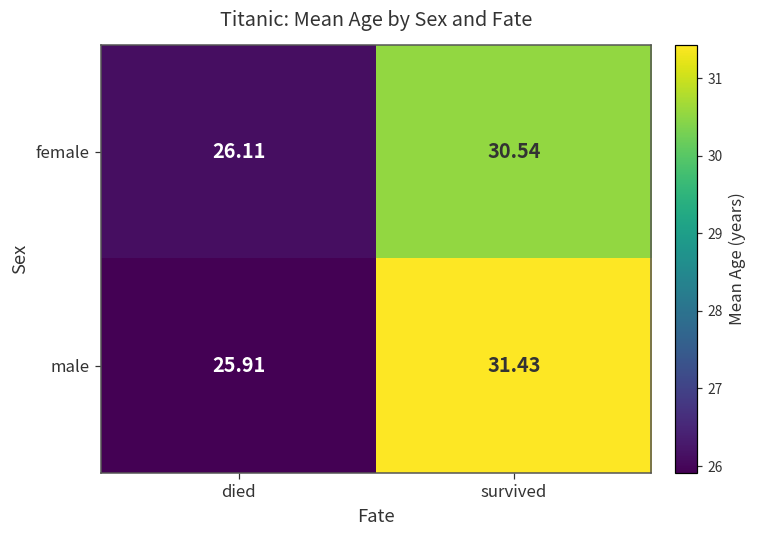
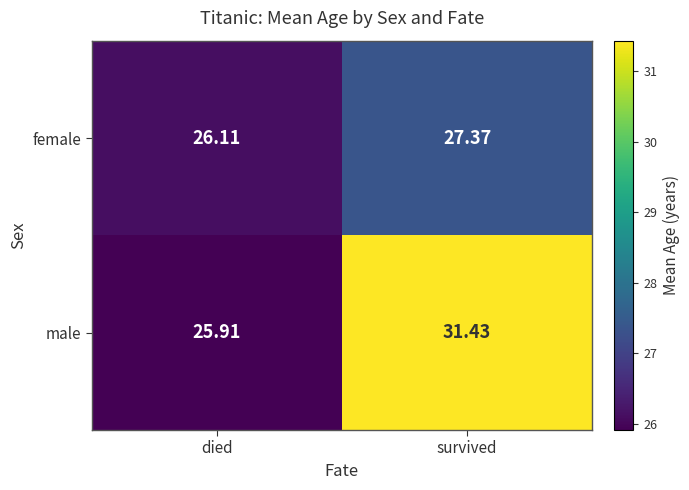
female, survived: 30.54 -> 27.37
